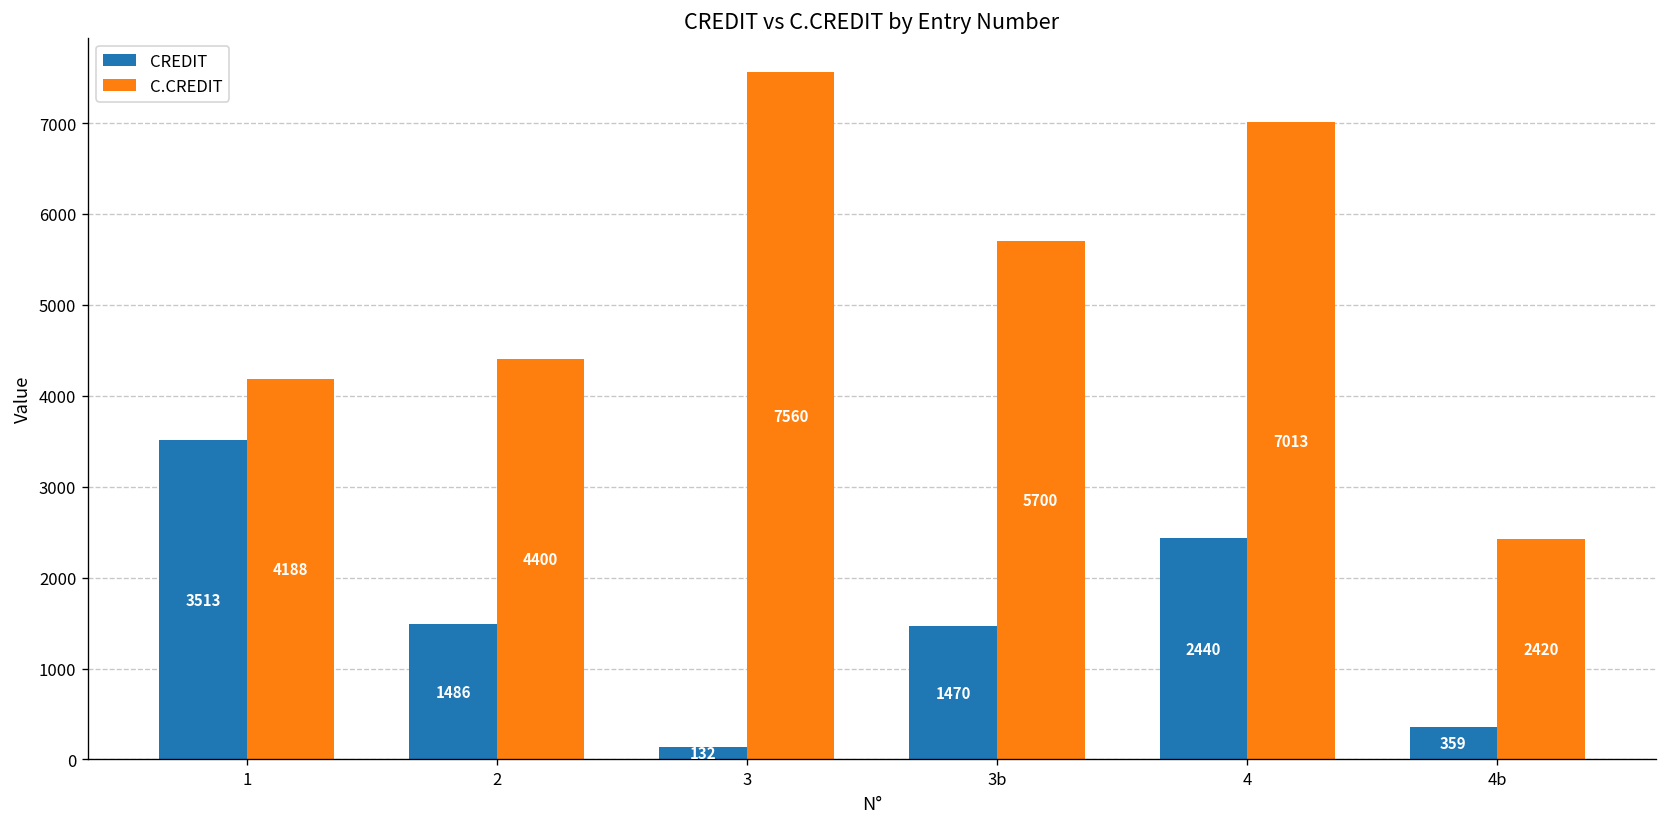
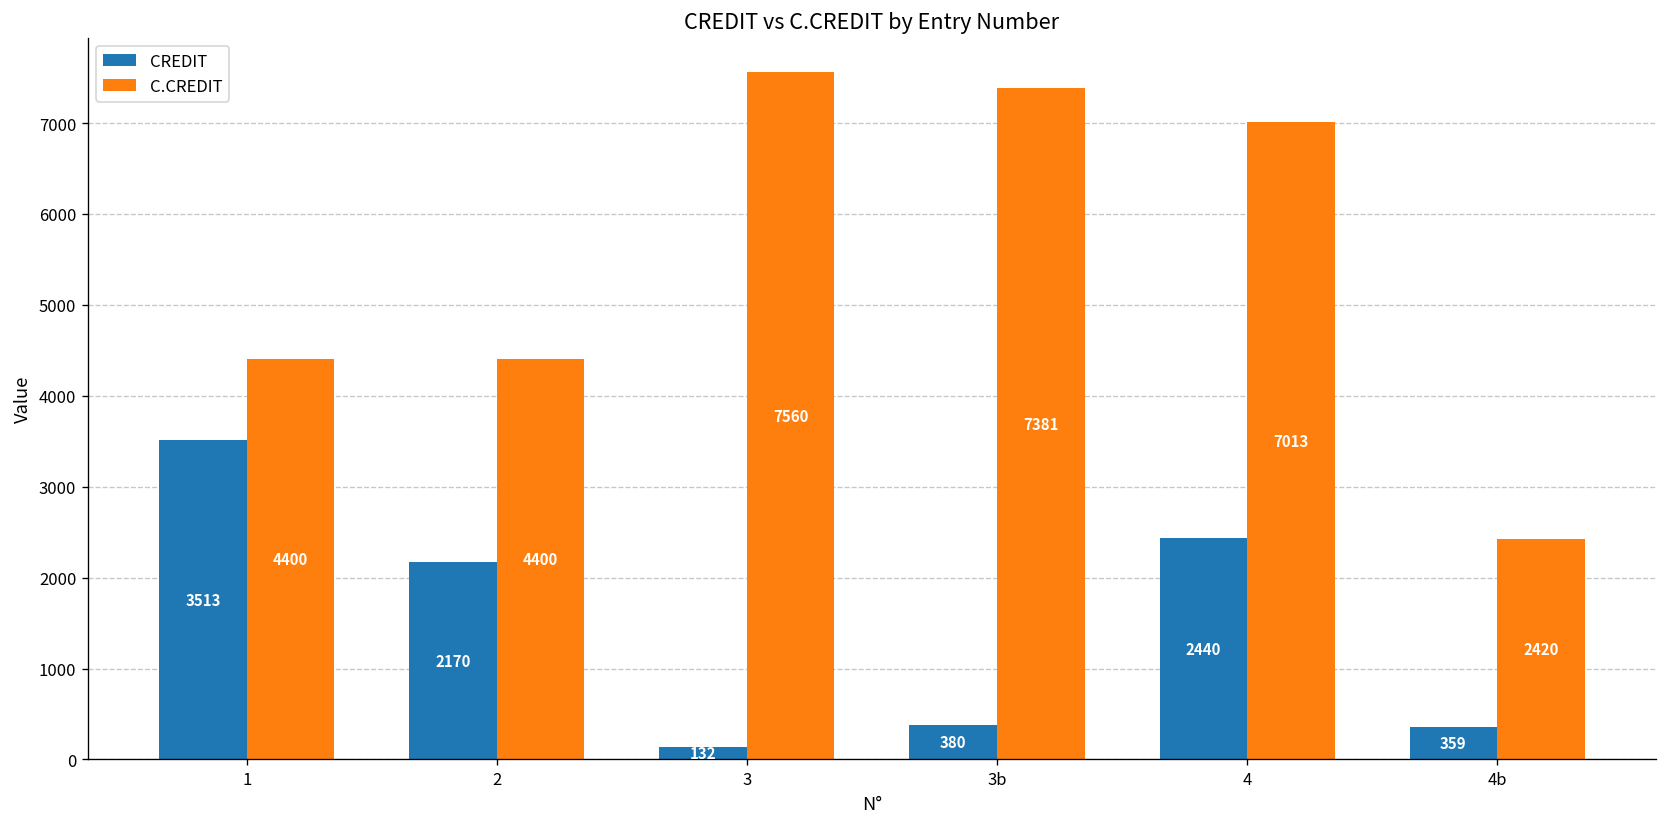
C.CREDIT, 1: 4188 -> 4400
CREDIT, 2: 1486 -> 2170
CREDIT, 3b: 1470 -> 380
C.CREDIT, 3b: 5700 -> 7381
